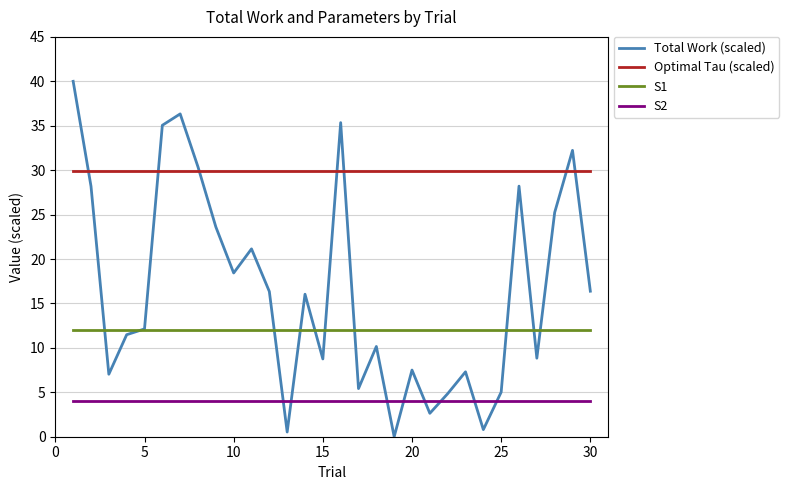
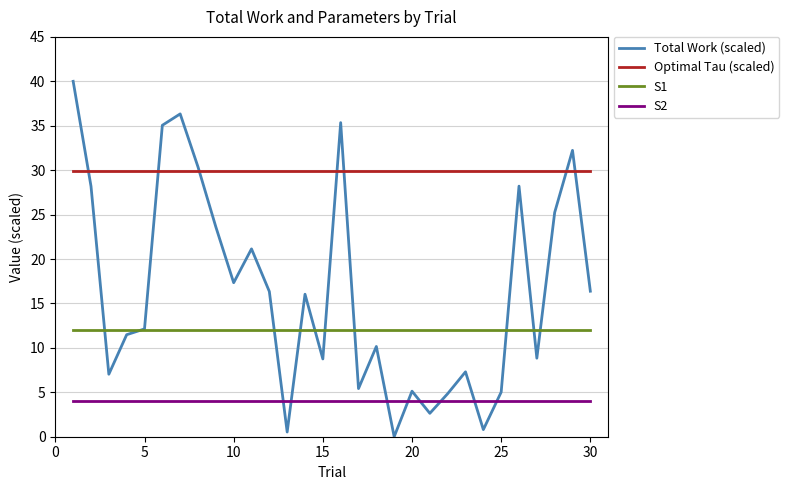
Total Work (scaled), 10: 18 -> 17
Total Work (scaled), 20: 8 -> 5
